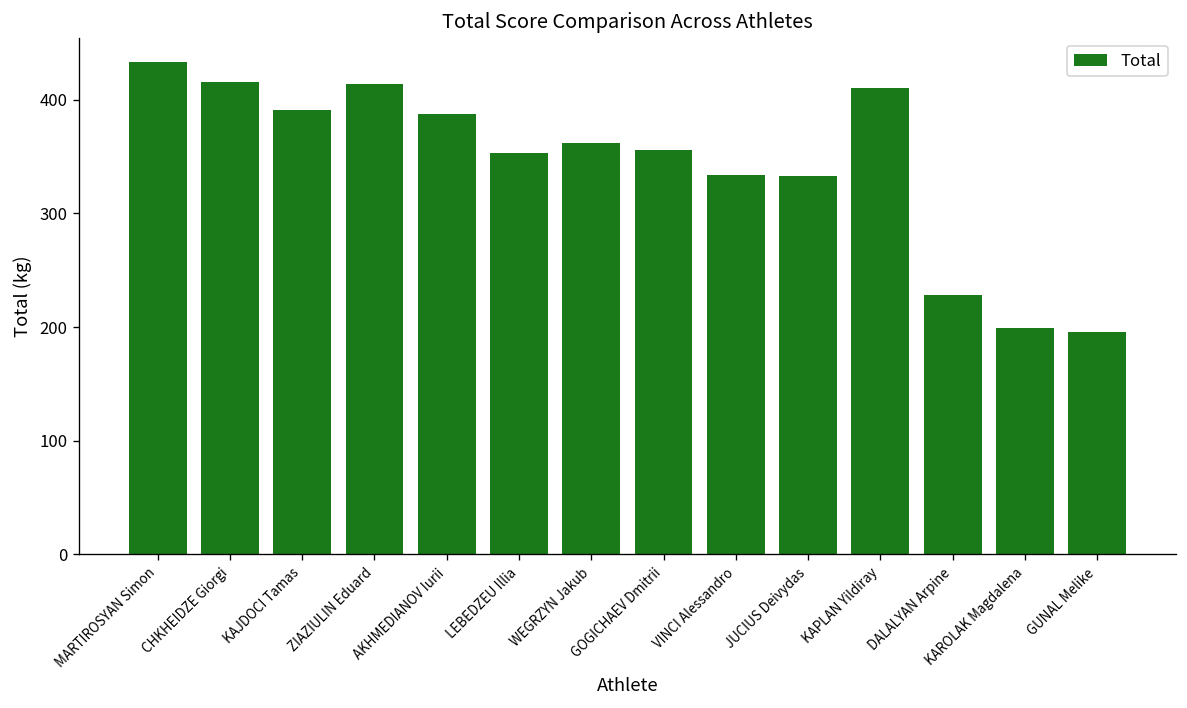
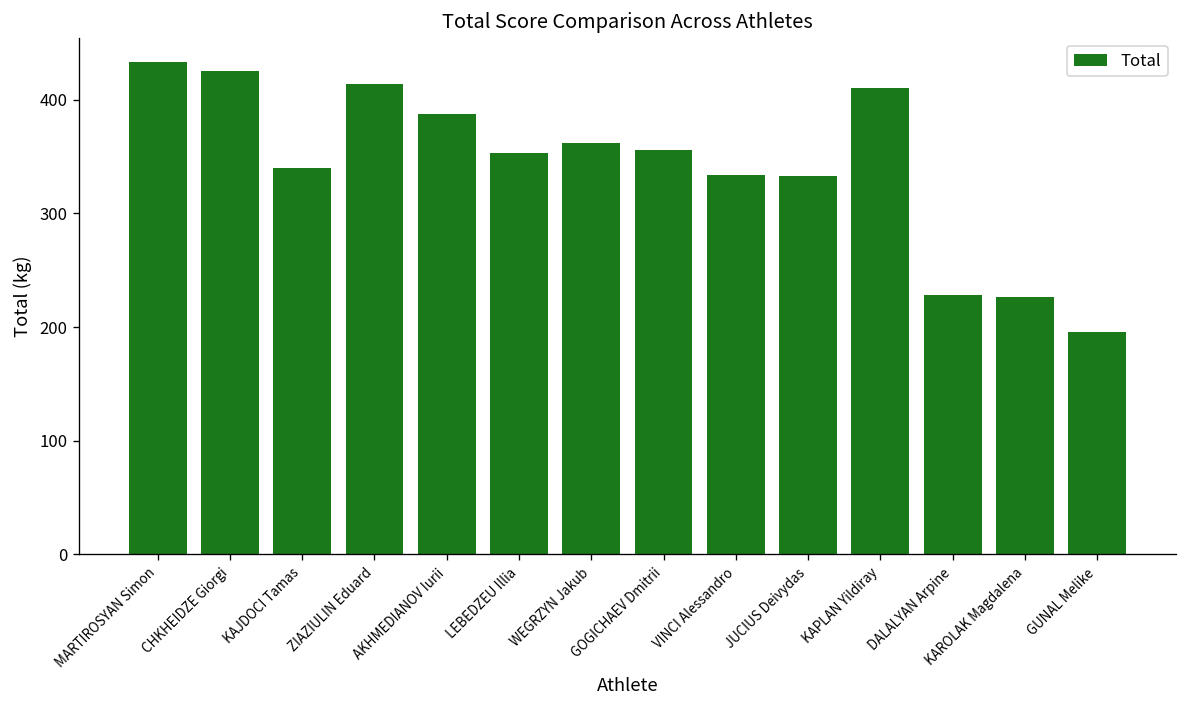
CHKHEIDZE Giorgi: 420 -> 430
KAJDOCI Tamas: 390 -> 340
KAROLAK Magdalena: 200 -> 230
